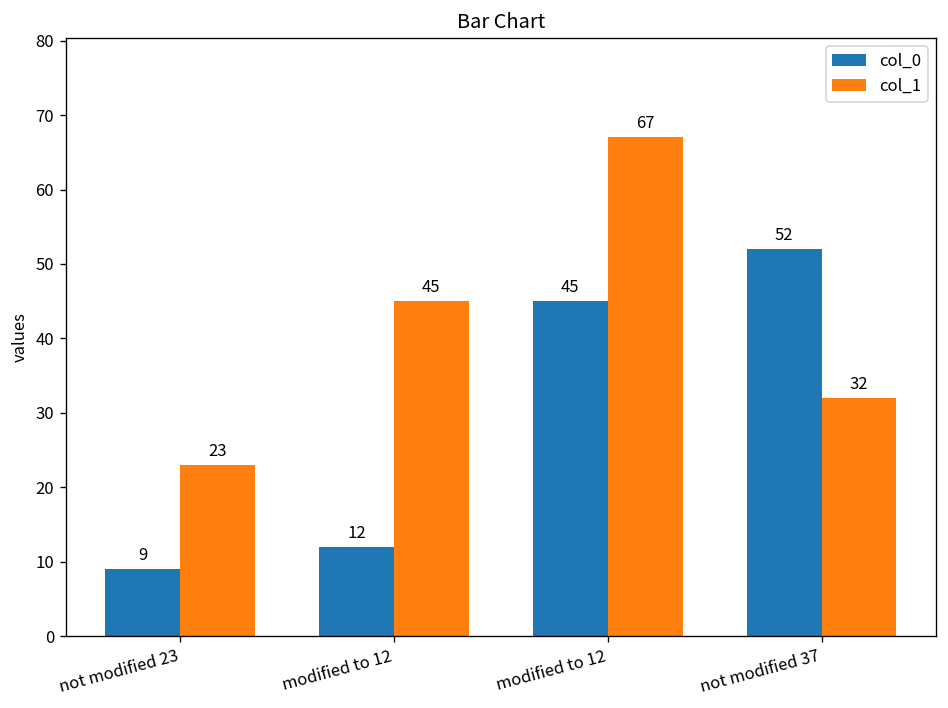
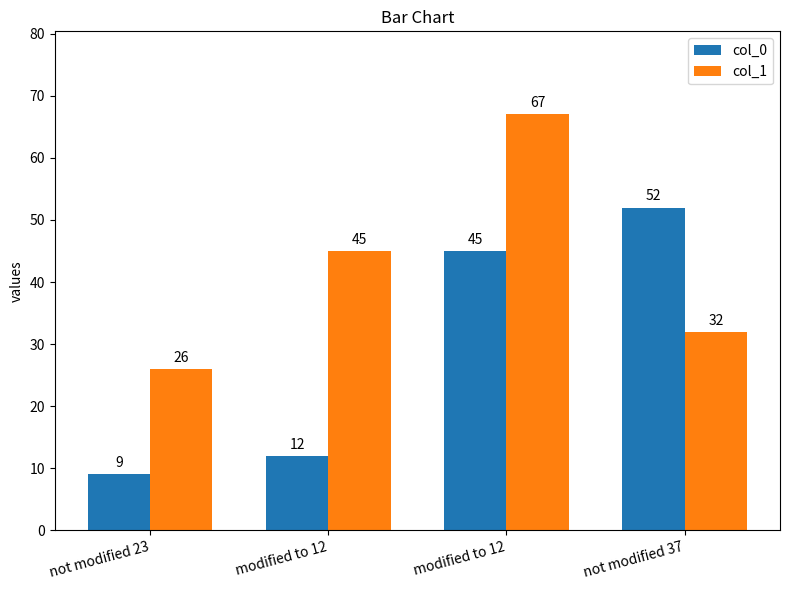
col_1, not modified 23: 23 -> 26
